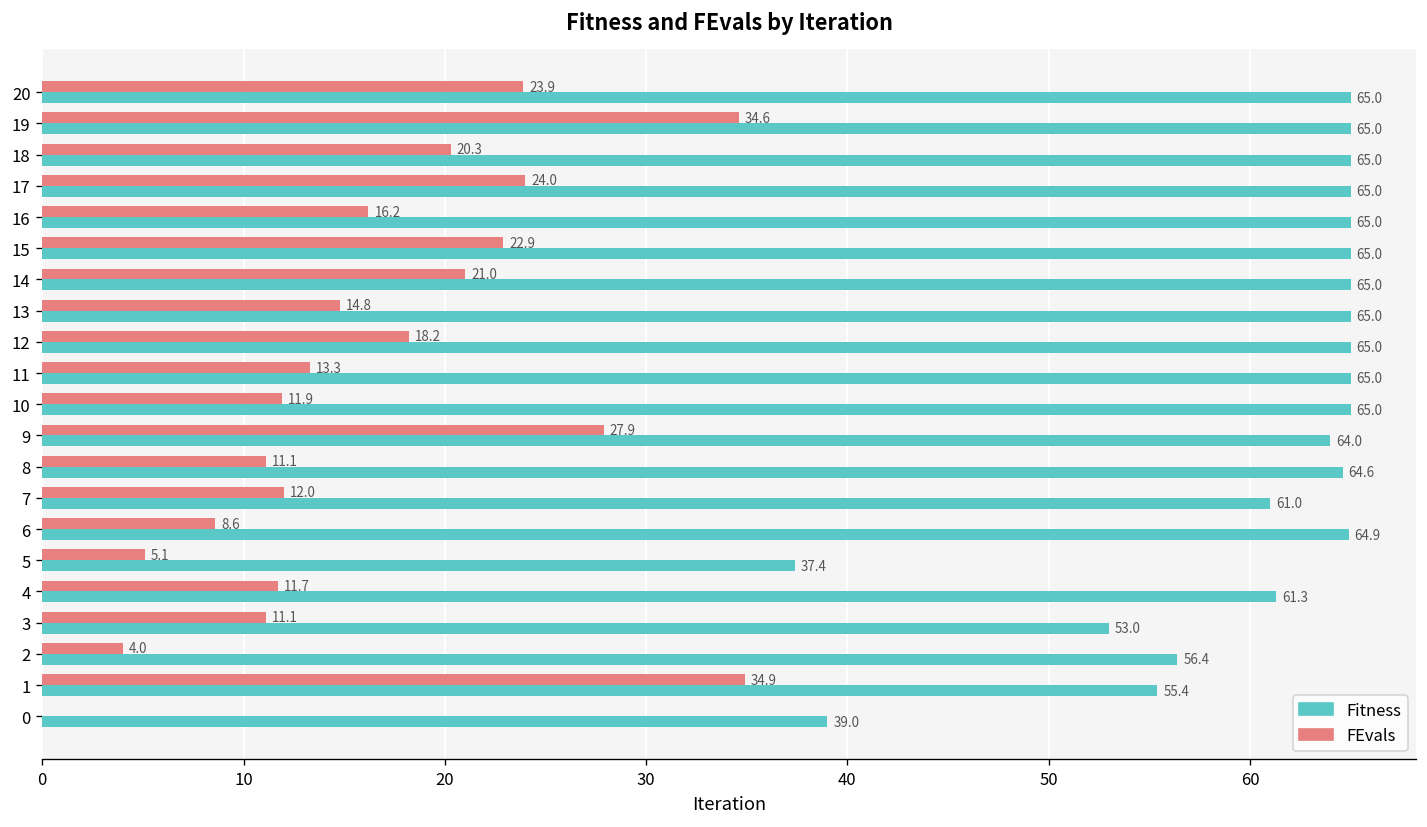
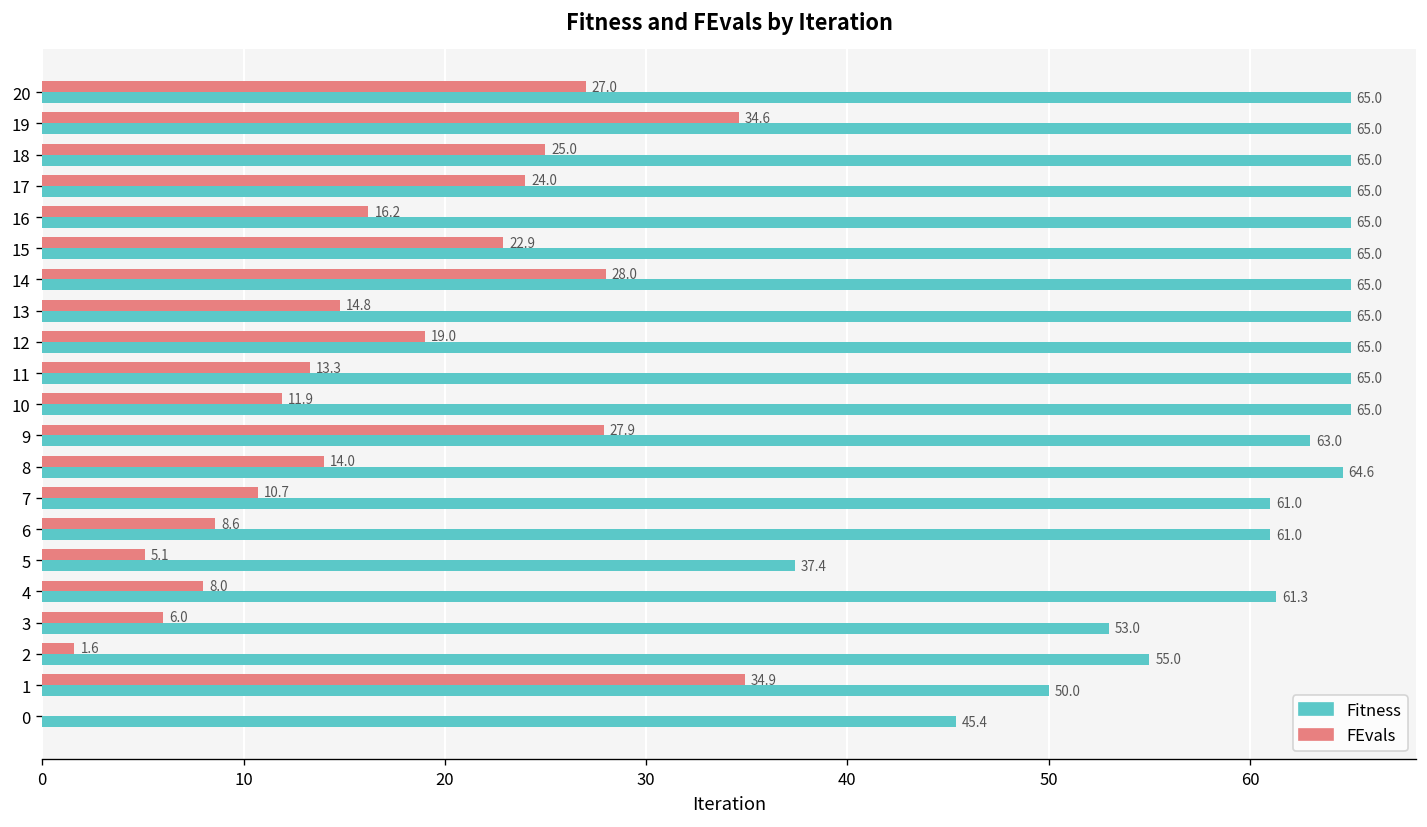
FEvals, 20: 23.9 -> 27.0
FEvals, 18: 20.3 -> 25.0
FEvals, 14: 21.0 -> 28.0
FEvals, 12: 18.2 -> 19.0
Fitness, 9: 64.0 -> 63.0
FEvals, 8: 11.1 -> 14.0
FEvals, 7: 12.0 -> 10.7
Fitness, 6: 64.9 -> 61.0
FEvals, 4: 11.7 -> 8.0
FEvals, 3: 11.1 -> 6.0
FEvals, 2: 4.0 -> 1.6
Fitness, 2: 56.4 -> 55.0
Fitness, 1: 55.4 -> 50.0
Fitness, 0: 39.0 -> 45.4
